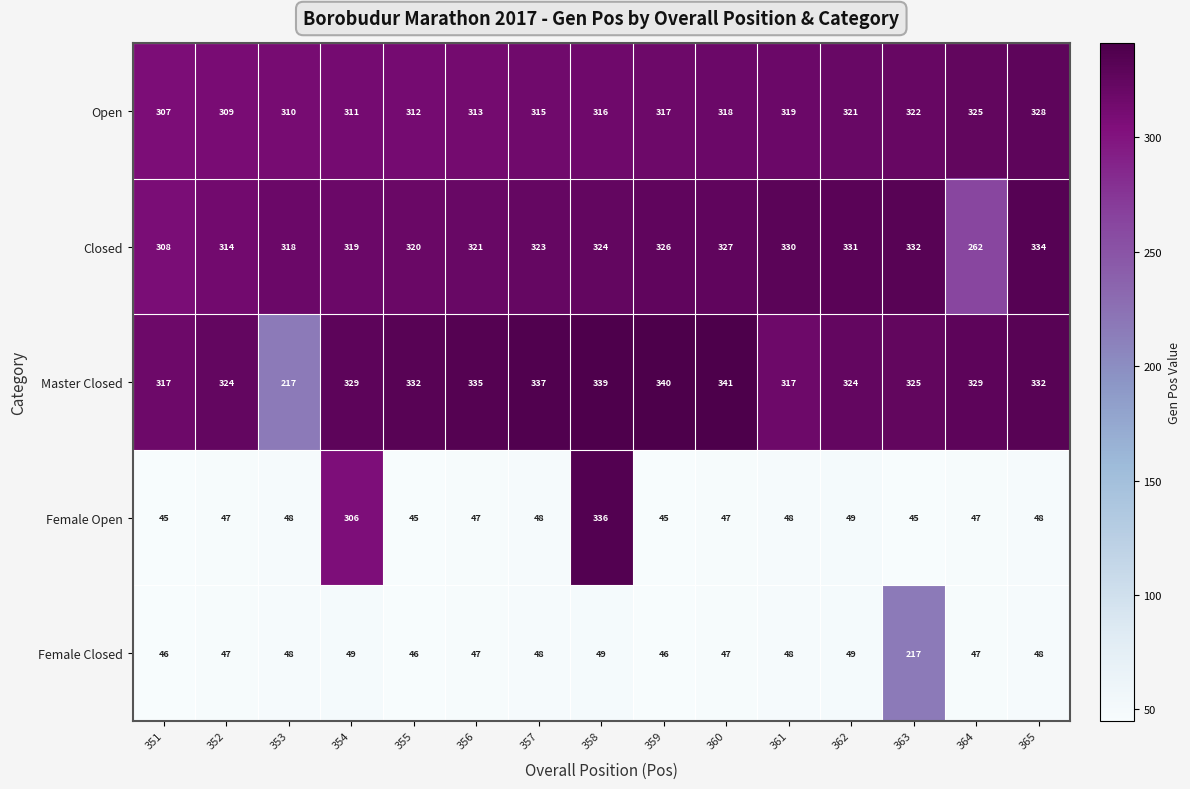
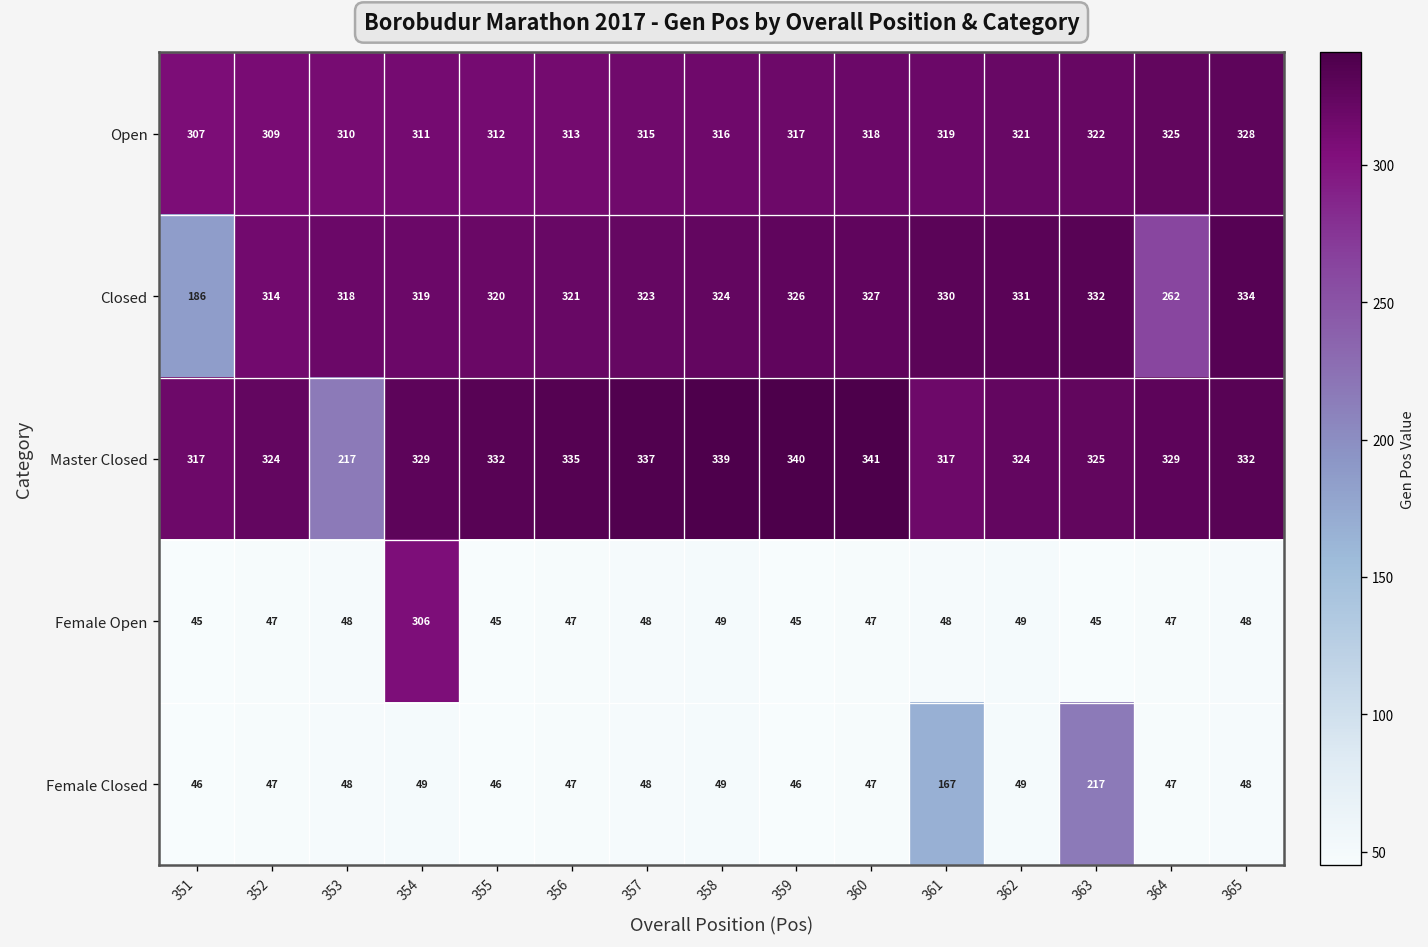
Closed, 351: 308 -> 186
Female Open, 358: 336 -> 49
Female Closed, 361: 48 -> 167
